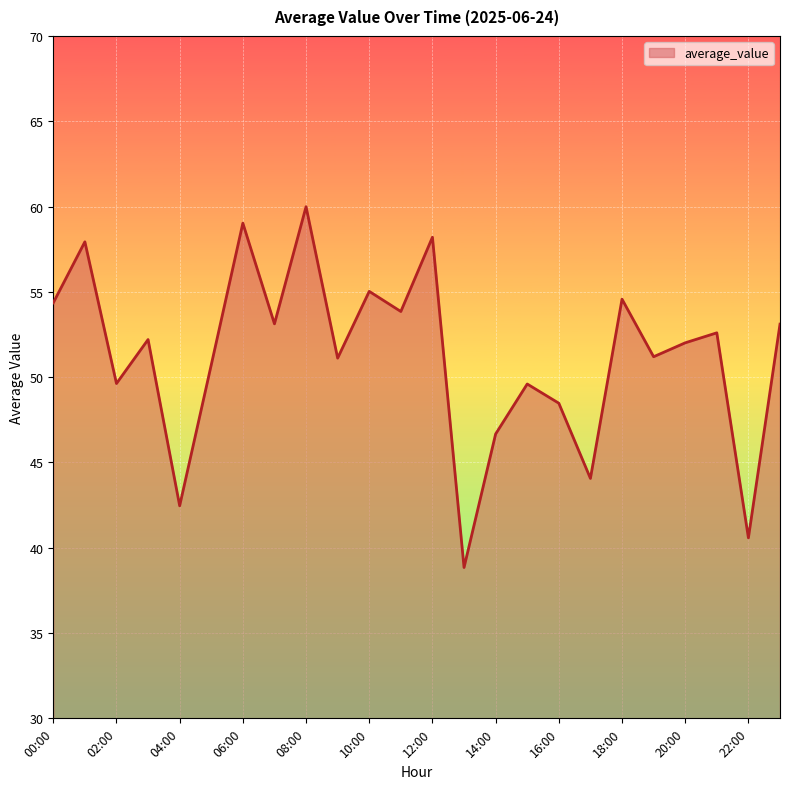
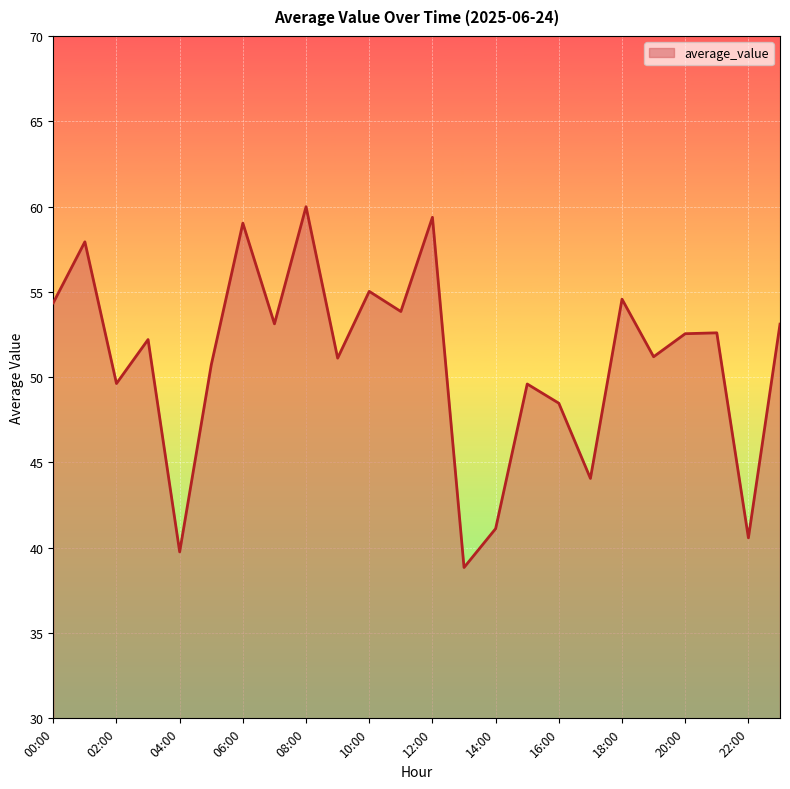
04:00: 42.5 -> 39.8
12:00: 58.2 -> 59.4
14:00: 46.7 -> 41.1
20:00: 52.0 -> 52.5
